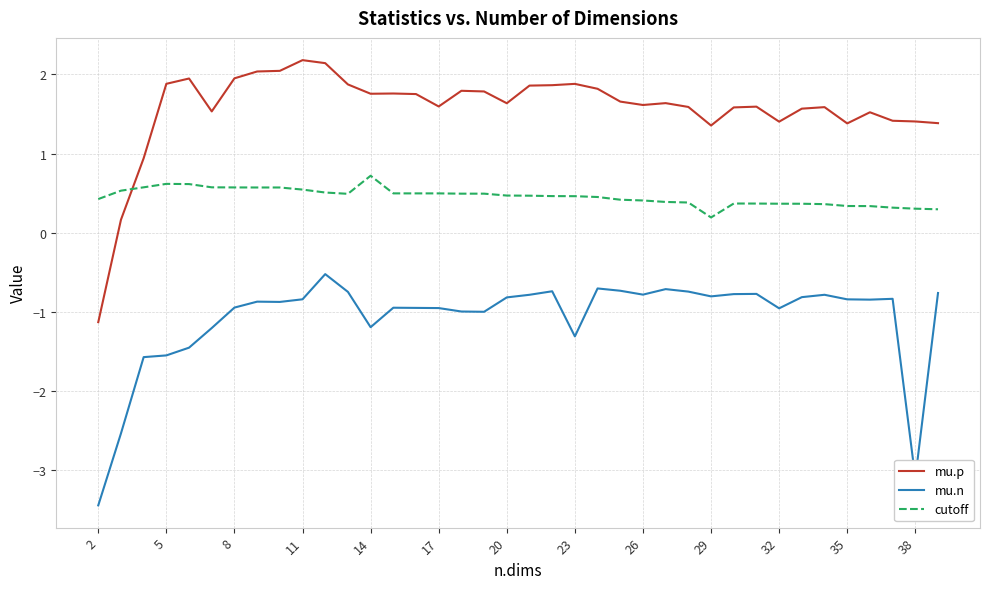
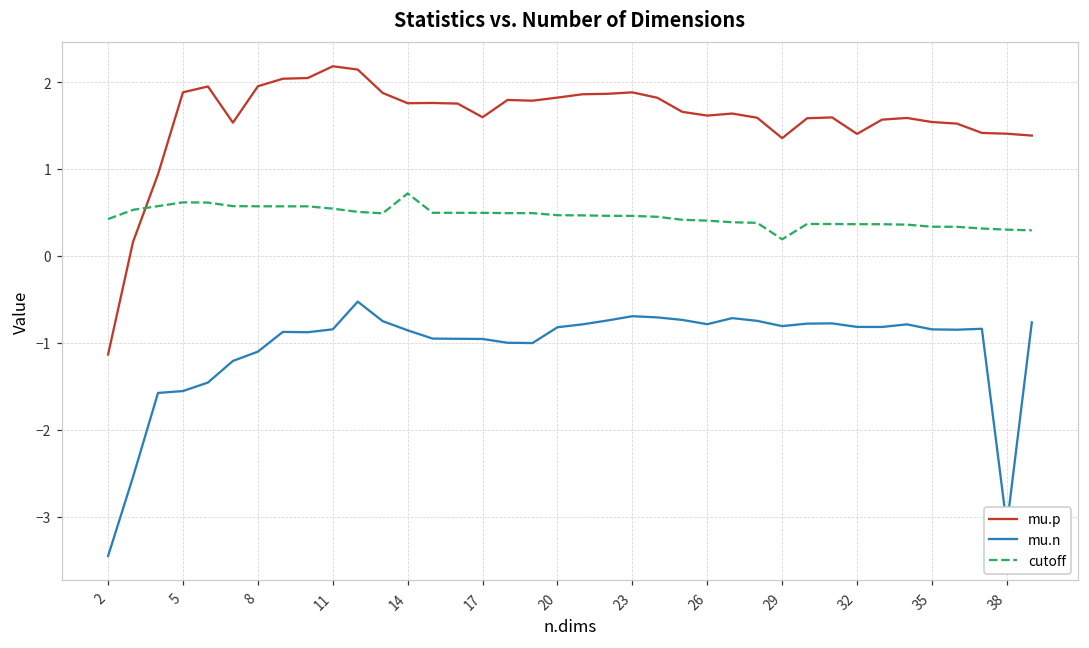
mu.n, 8: -1.0 -> -1.1
mu.n, 14: -1.2 -> -0.9
mu.p, 20: 1.6 -> 1.8
mu.n, 23: -1.3 -> -0.7
mu.n, 32: -1.0 -> -0.8
mu.p, 35: 1.4 -> 1.5
